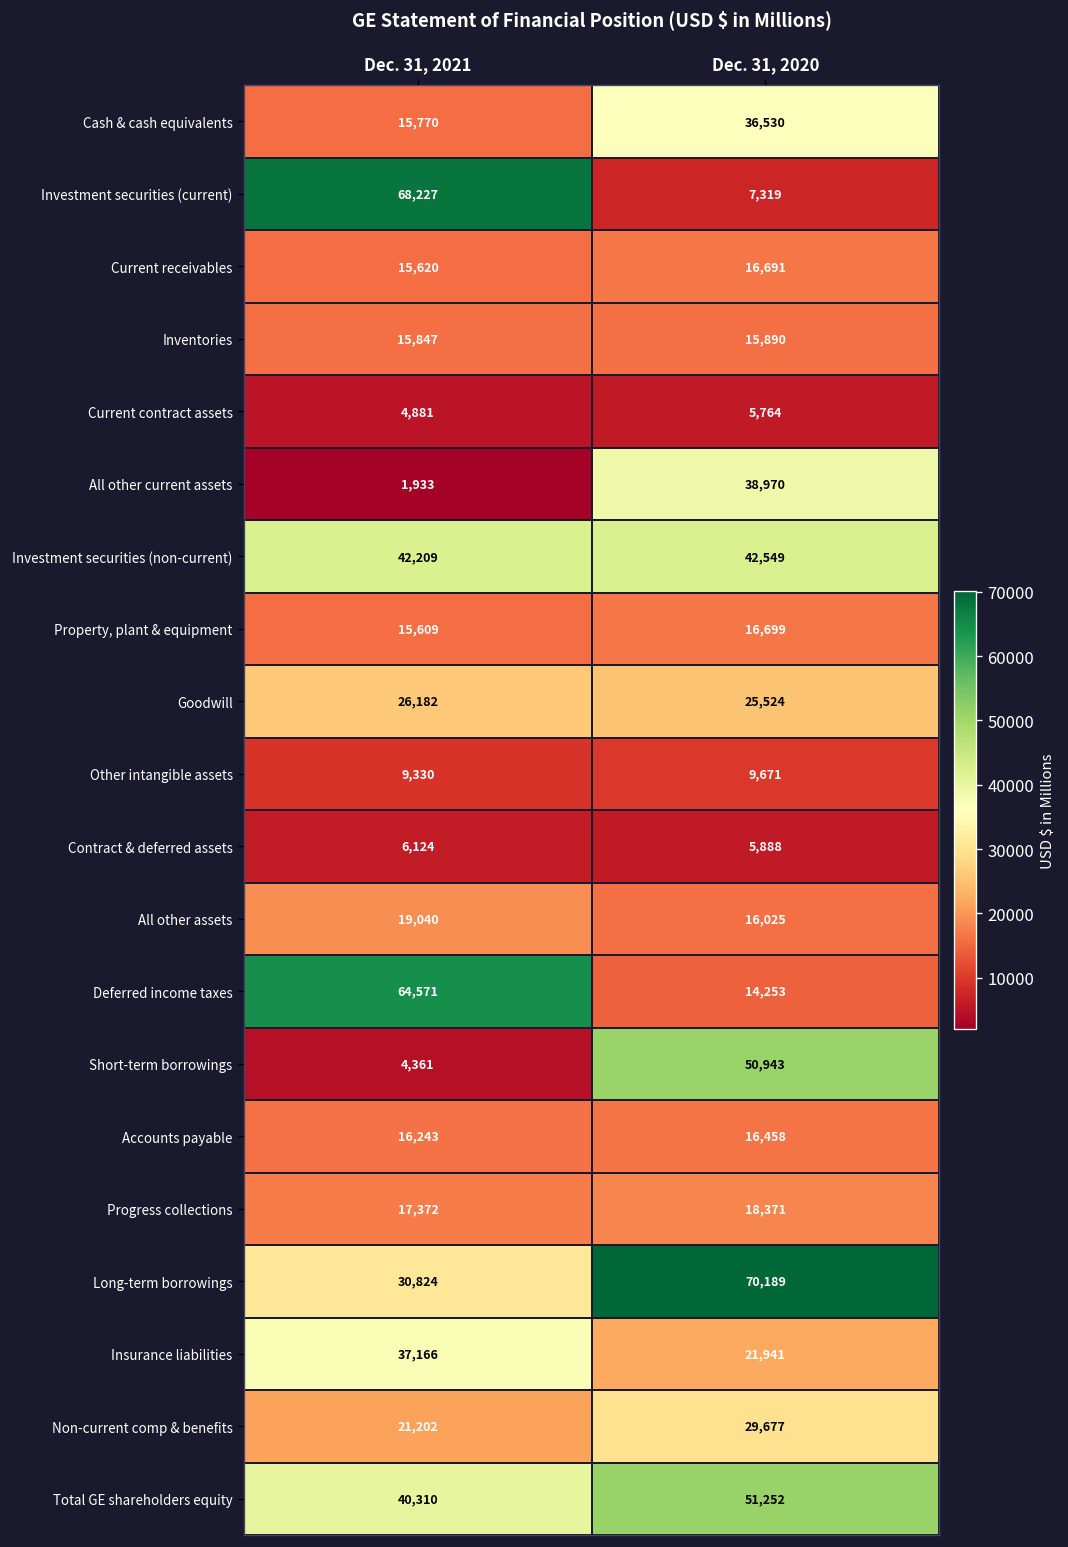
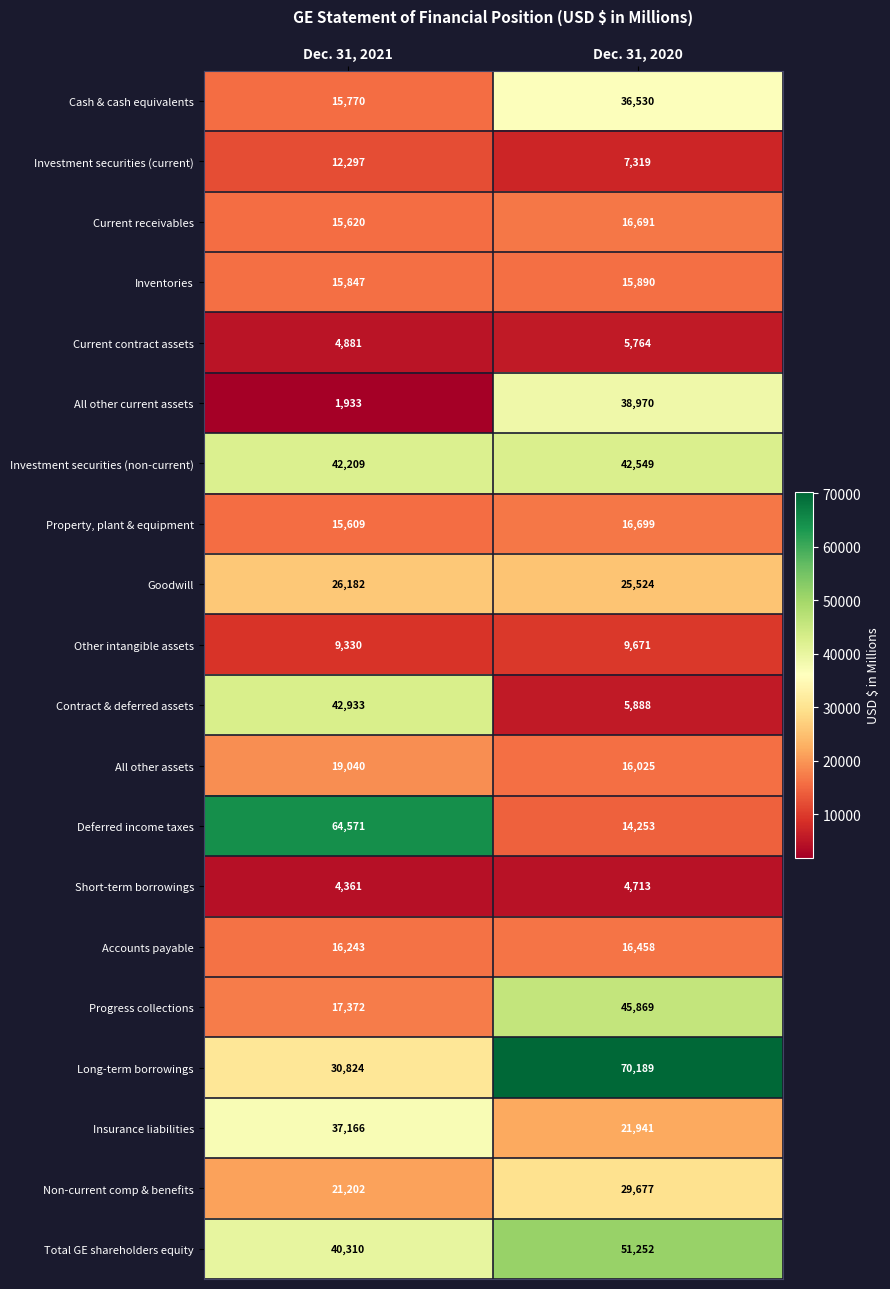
Investment securities (current), Dec. 31, 2021: 68,227 -> 12,297
Contract & deferred assets, Dec. 31, 2021: 6,124 -> 42,933
Short-term borrowings, Dec. 31, 2020: 50,943 -> 4,713
Progress collections, Dec. 31, 2020: 18,371 -> 45,869
